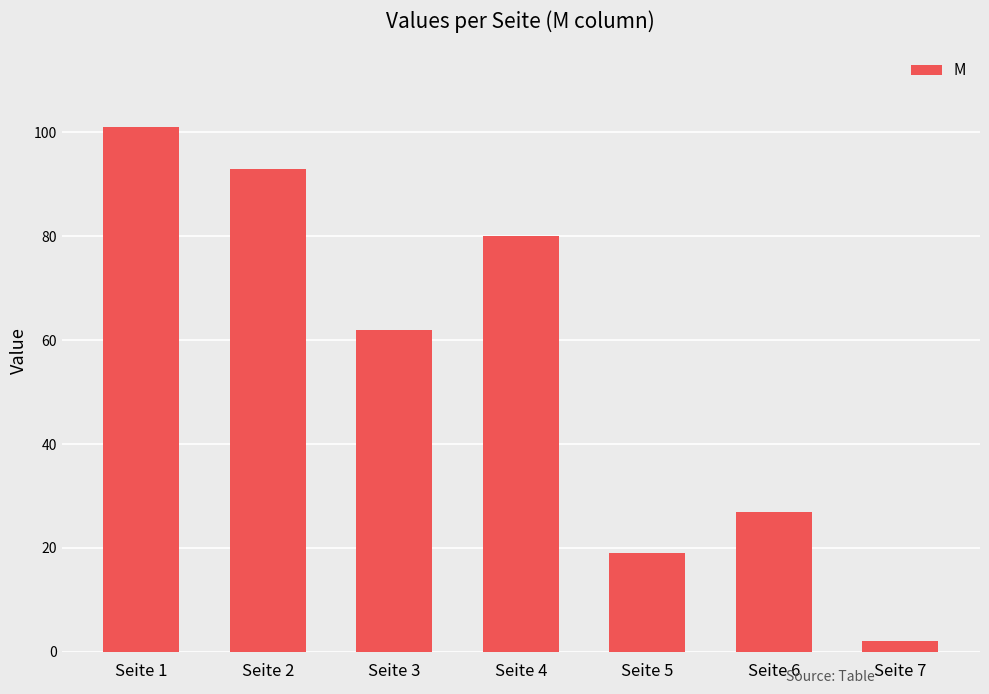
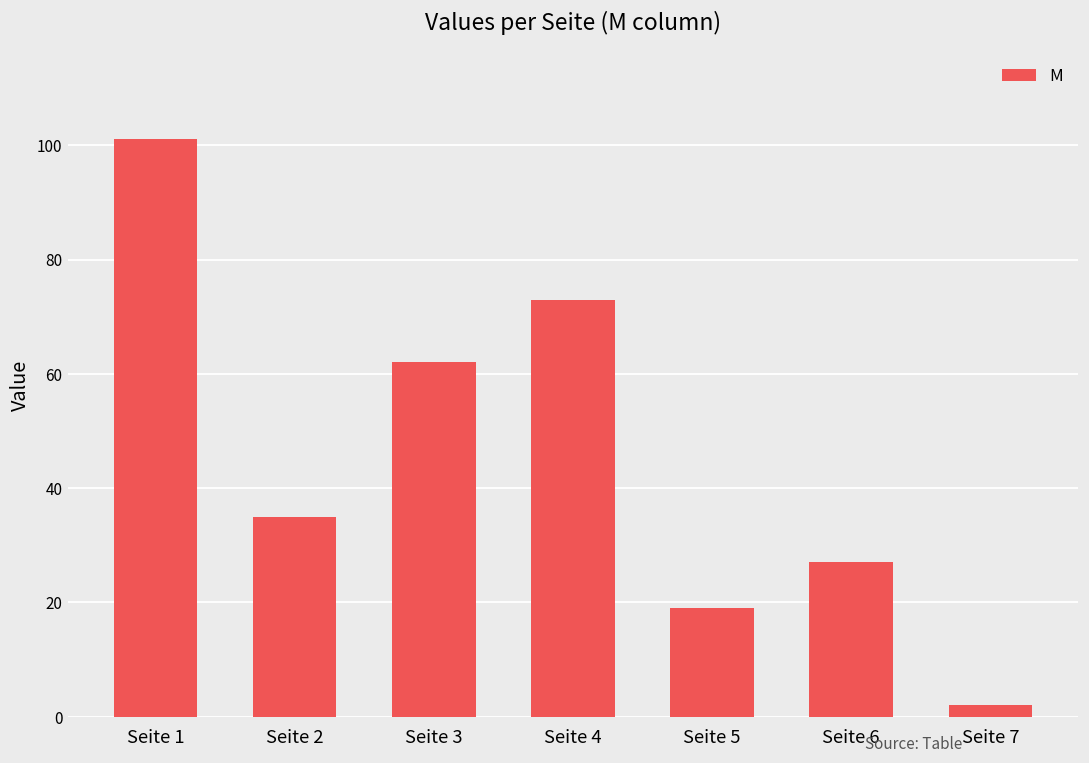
Seite 2: 93 -> 35
Seite 4: 80 -> 73
